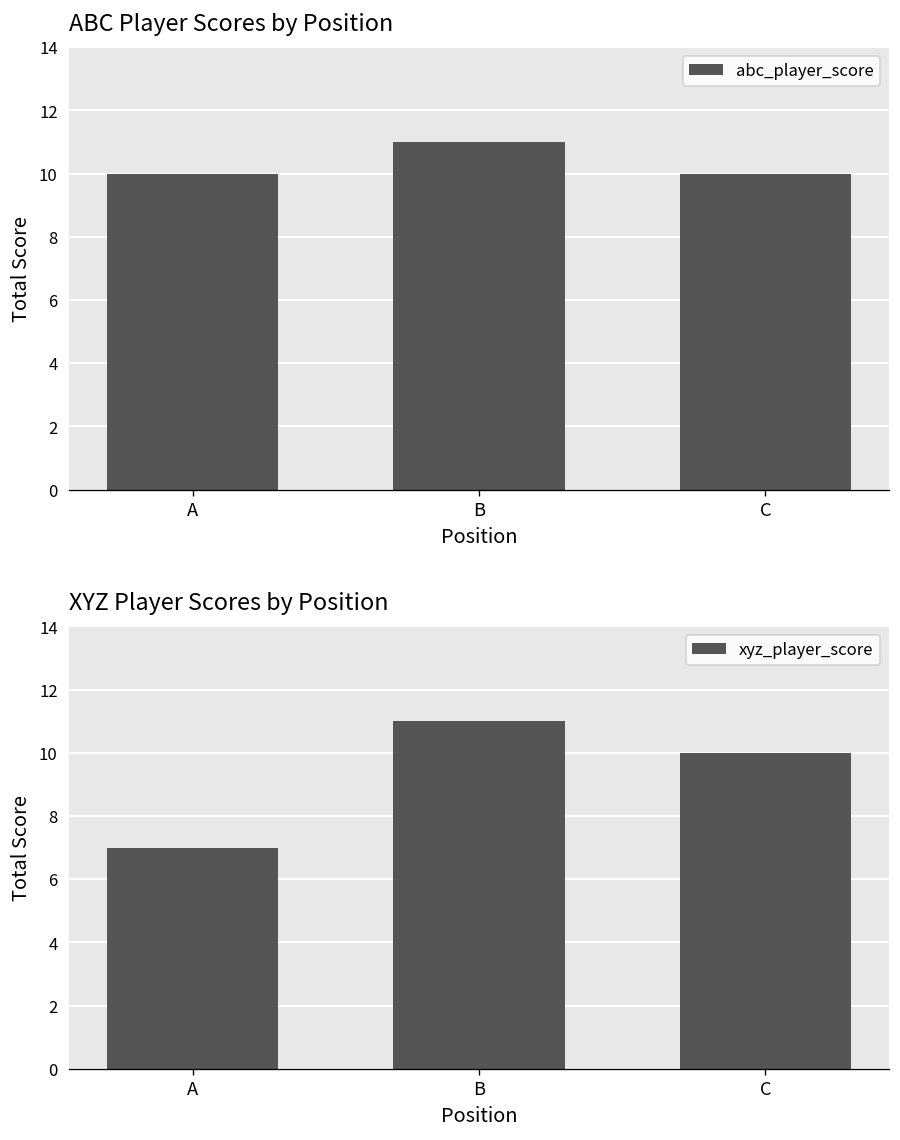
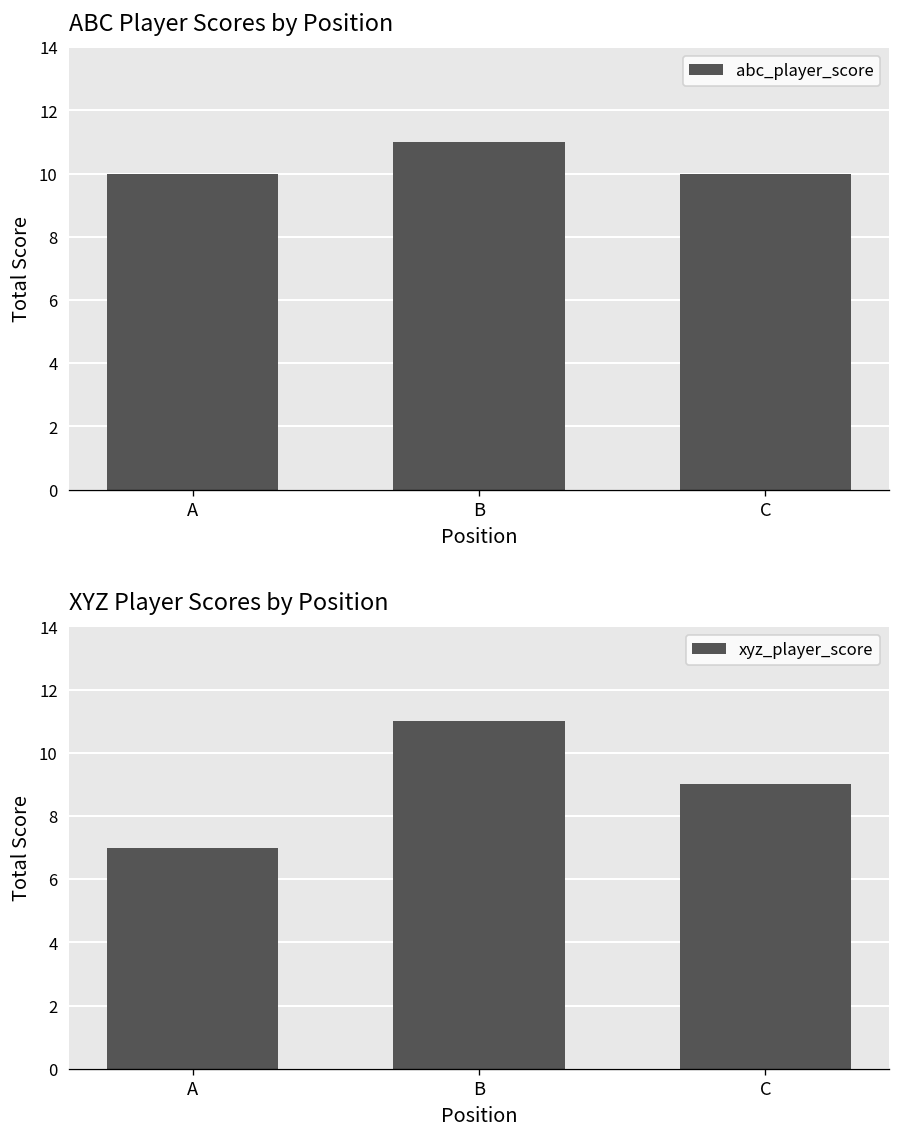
XYZ Player Scores by Position, C: 10 -> 9
